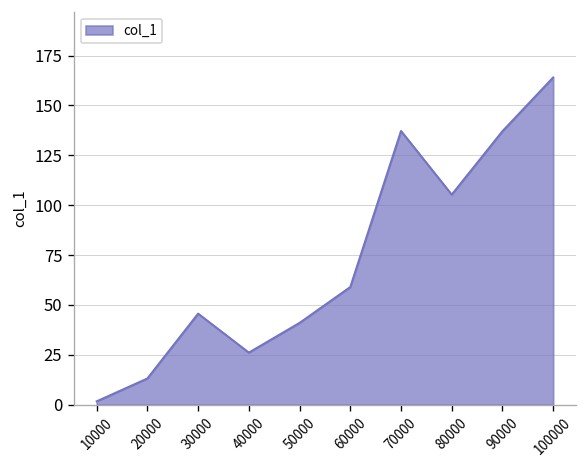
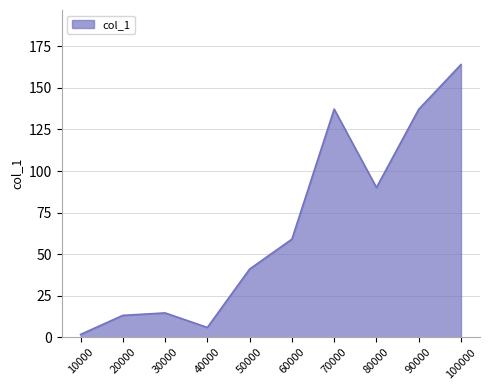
30000: 46 -> 15
40000: 26 -> 6
80000: 105 -> 90
